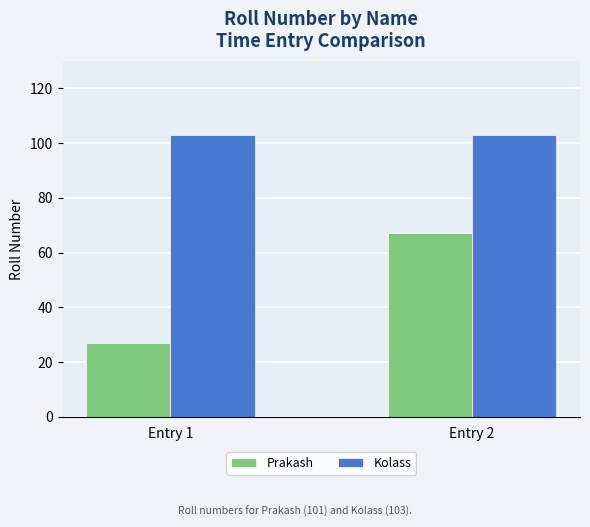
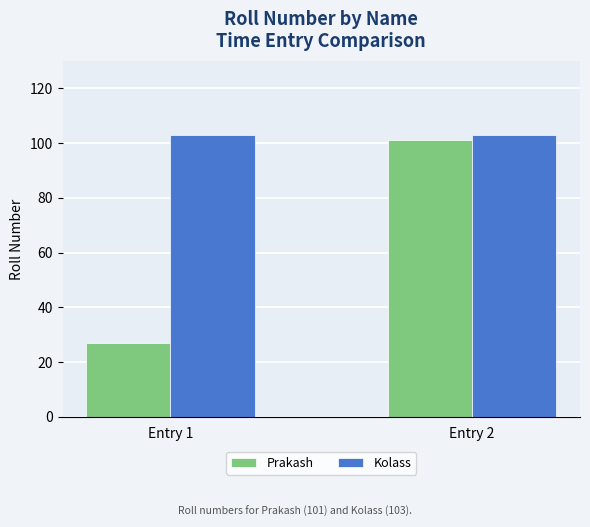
Prakash, Entry 2: 67 -> 101
